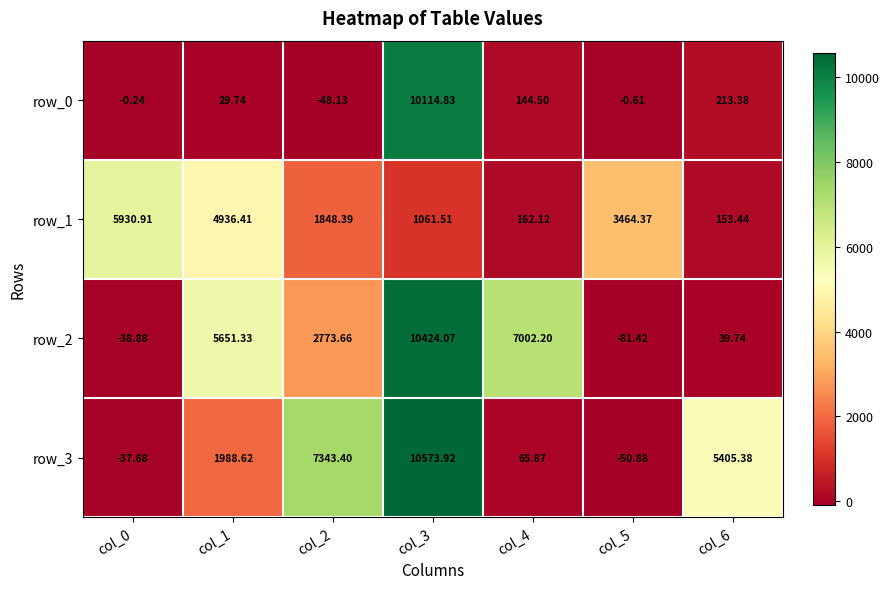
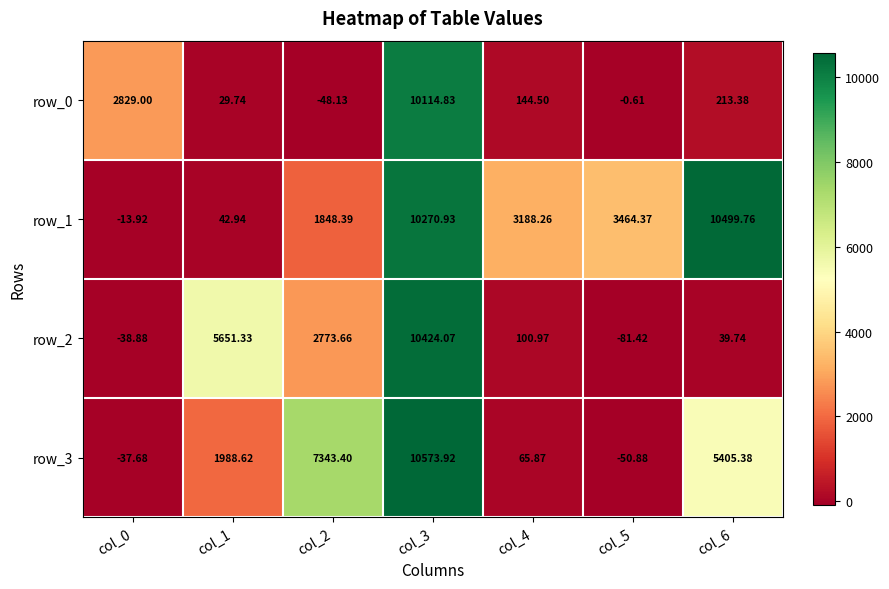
row_0, col_0: -0.24 -> 2829.00
row_1, col_0: 5930.91 -> -13.92
row_1, col_1: 4936.41 -> 42.94
row_1, col_3: 1061.51 -> 10270.93
row_1, col_4: 162.12 -> 3188.26
row_1, col_6: 153.44 -> 10499.76
row_2, col_4: 7002.20 -> 100.97
